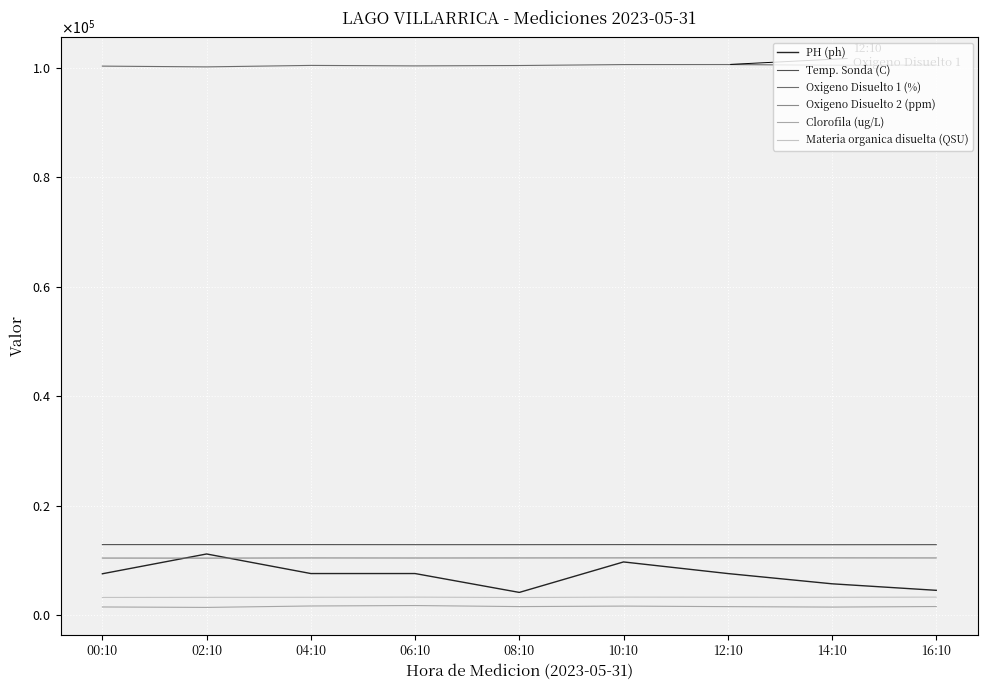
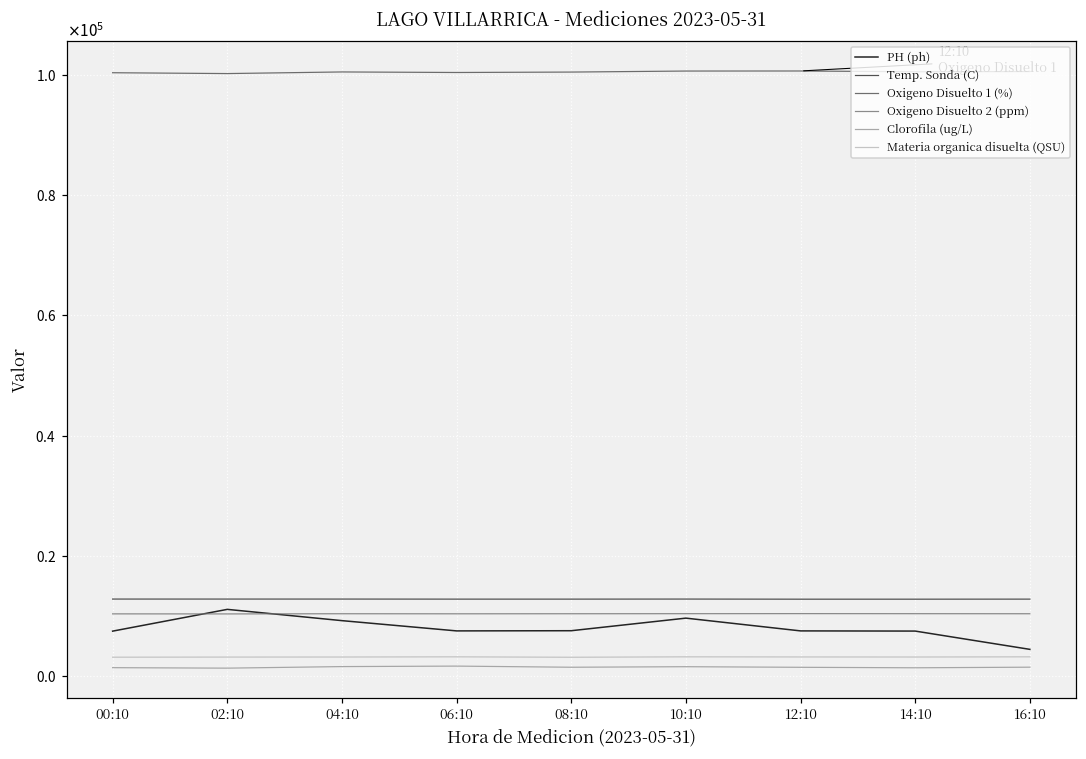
PH (ph), 04:10: 8000 -> 9000
PH (ph), 08:10: 4000 -> 8000
PH (ph), 14:10: 6000 -> 8000
